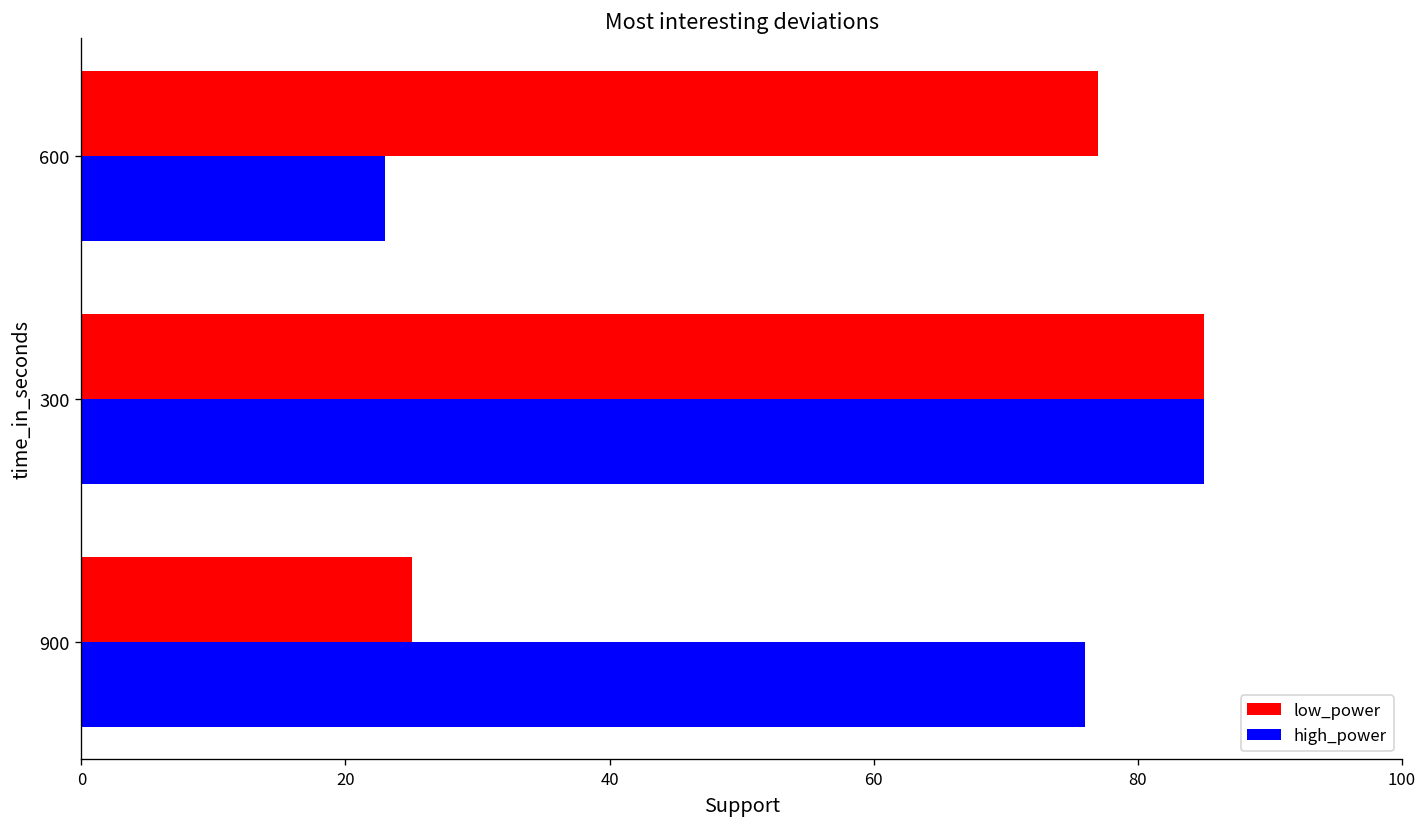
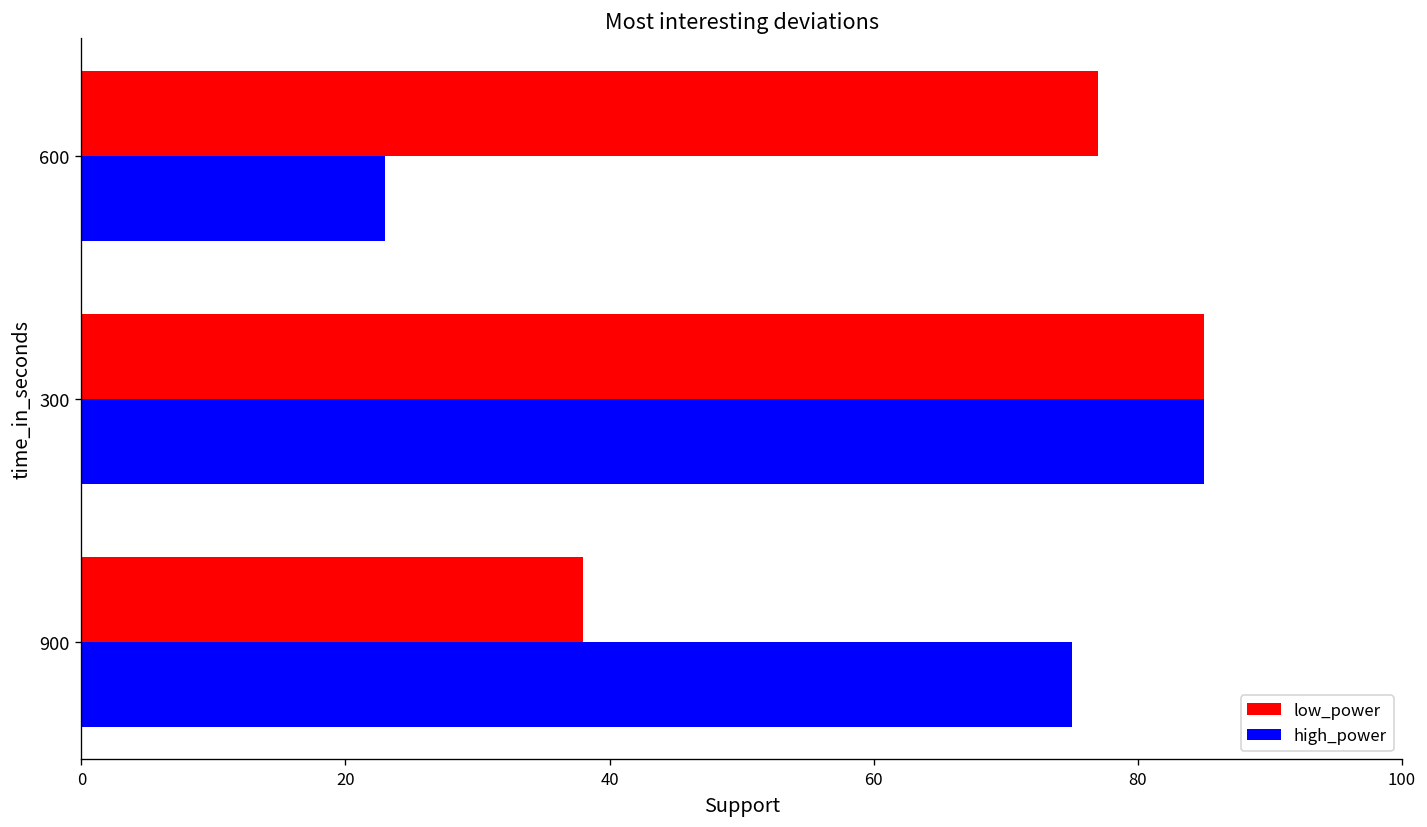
low_power, 900: 25 -> 38
high_power, 900: 76 -> 75
